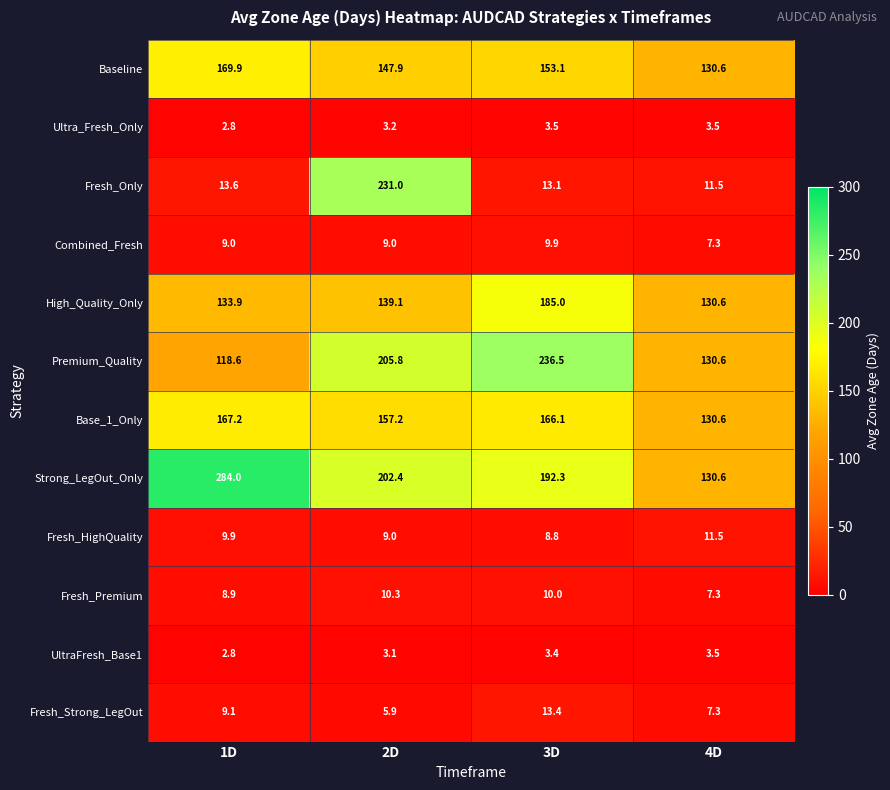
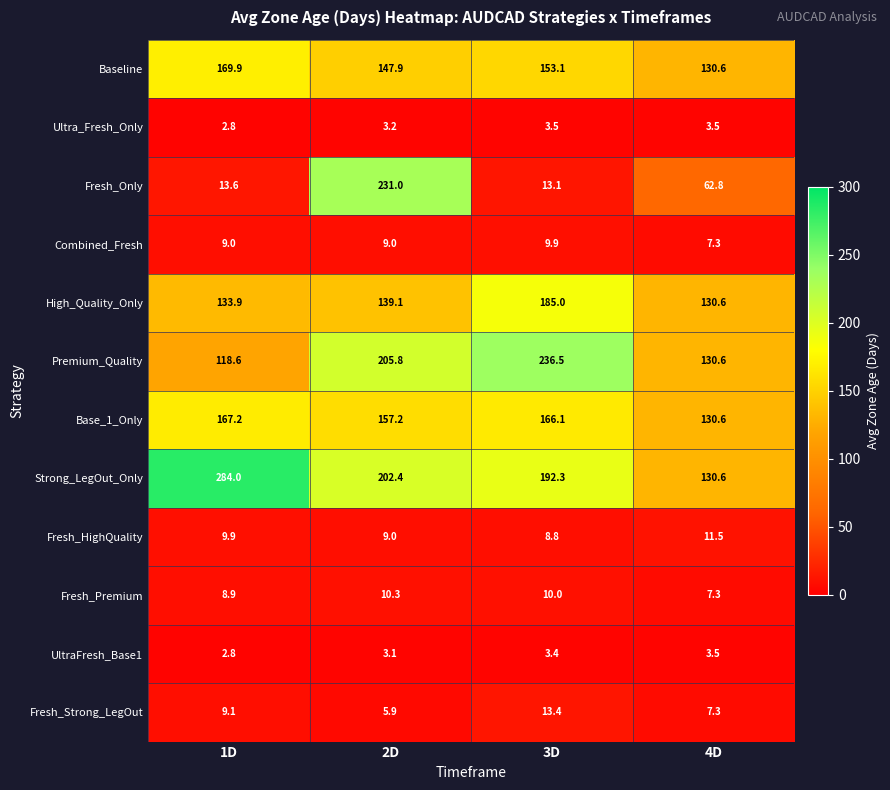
Fresh_Only, 4D: 11.5 -> 62.8
